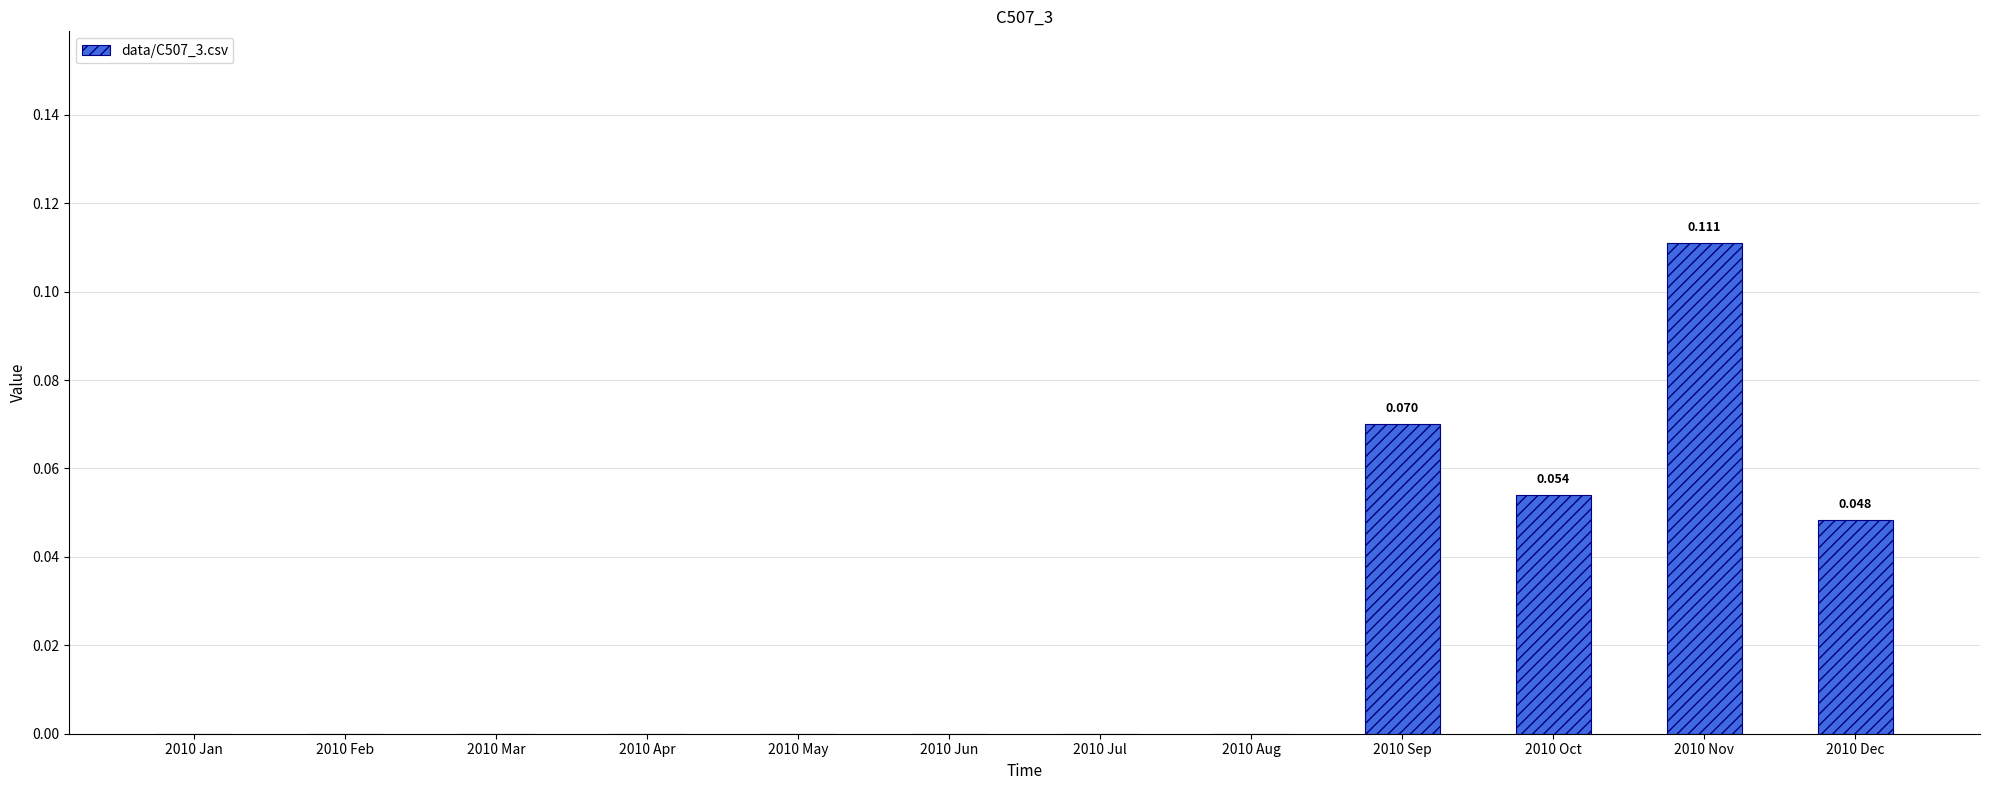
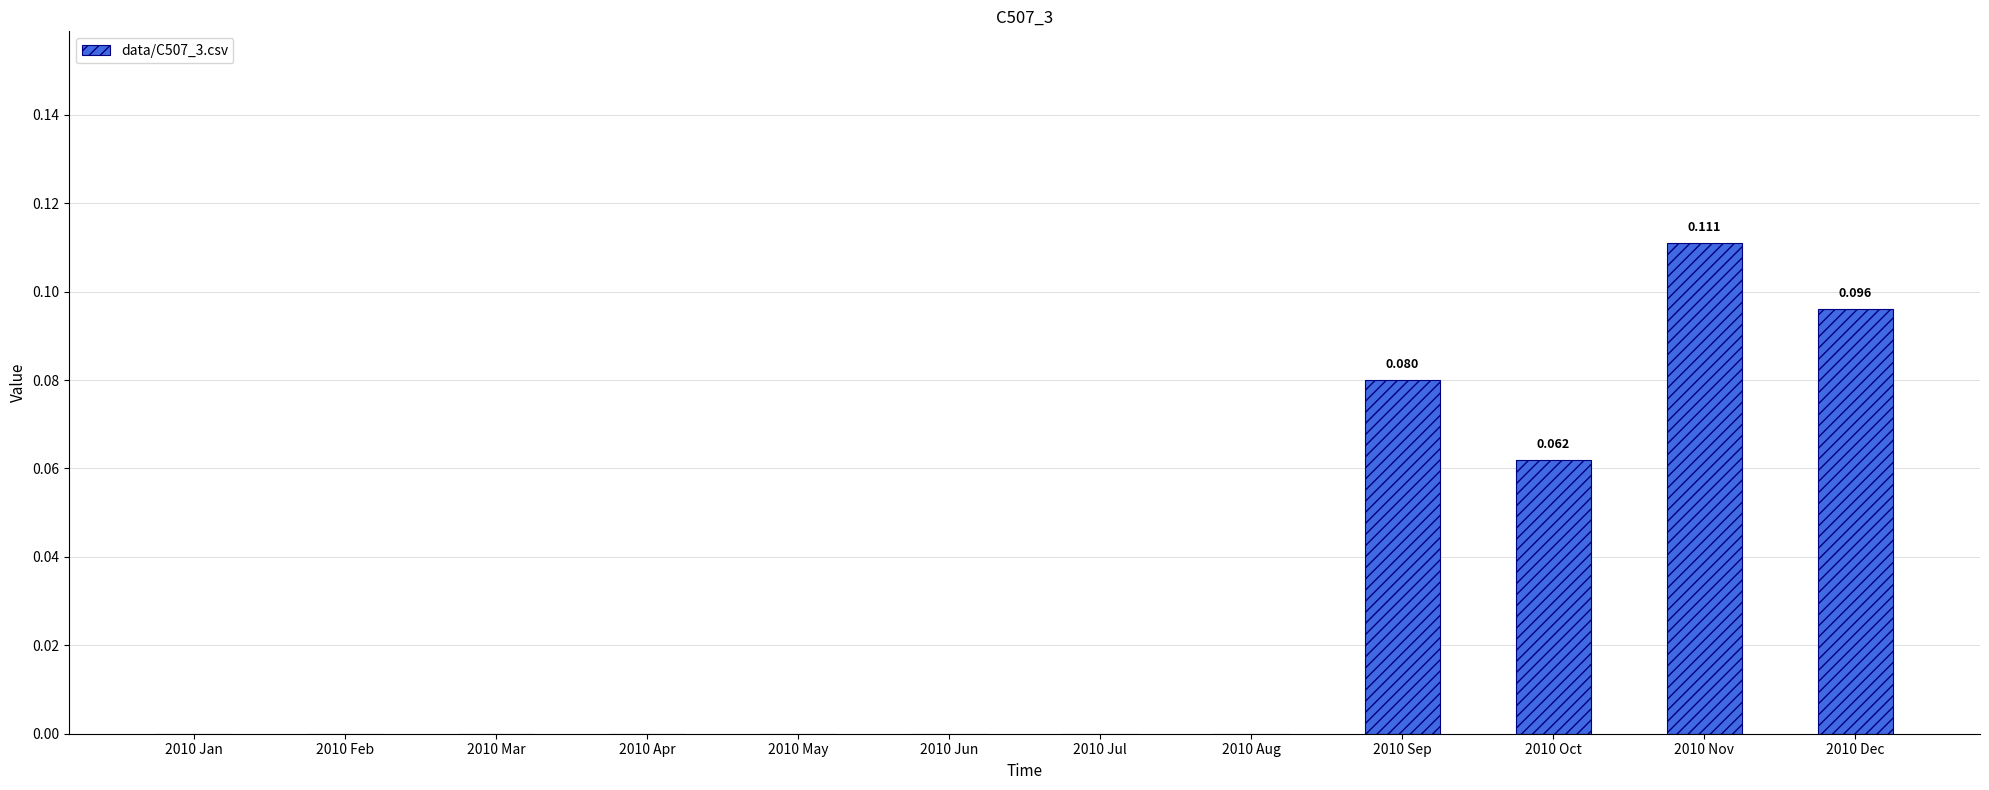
2010 Sep: 0.070 -> 0.080
2010 Oct: 0.054 -> 0.062
2010 Dec: 0.048 -> 0.096
